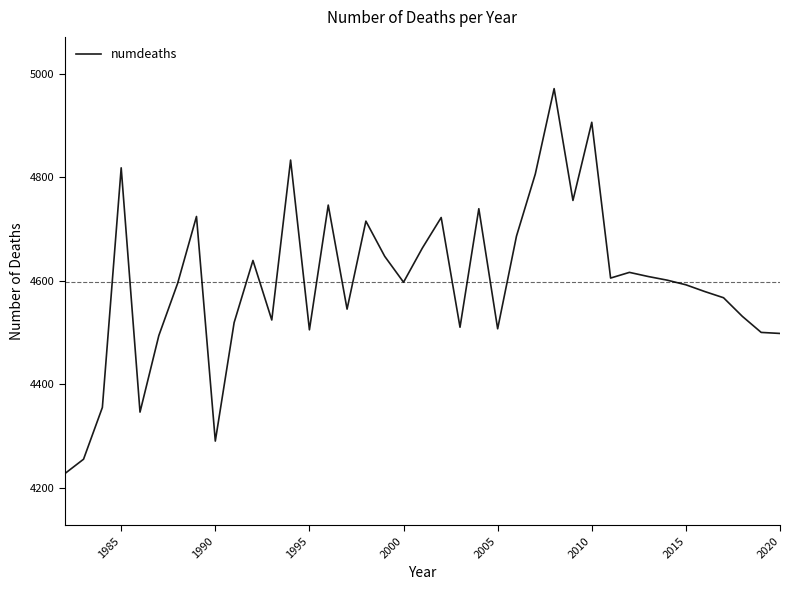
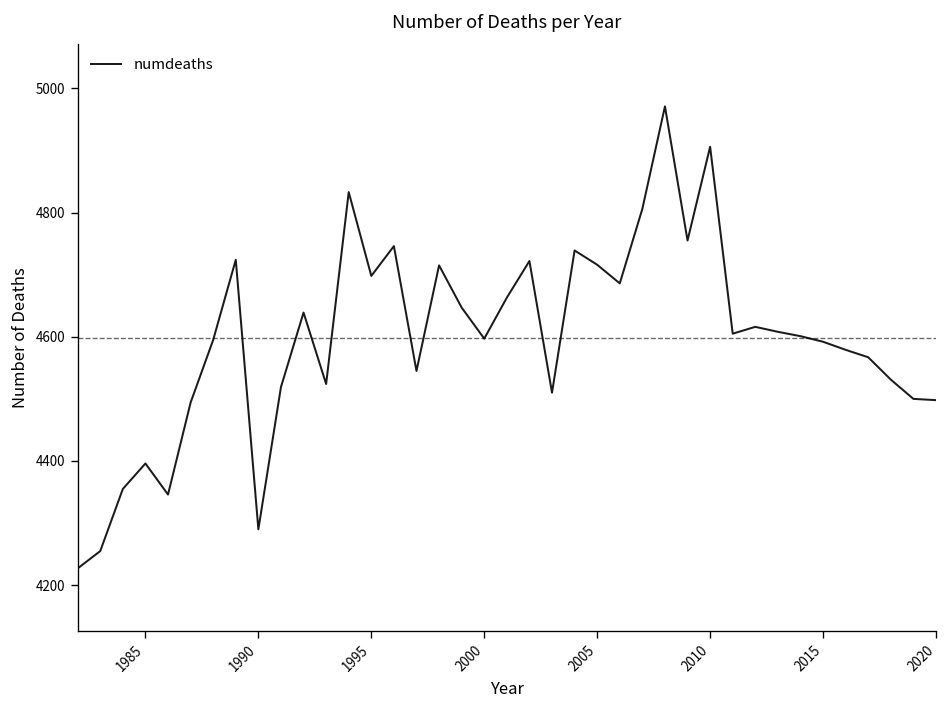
1985: 4820 -> 4400
1995: 4510 -> 4700
2005: 4510 -> 4720
